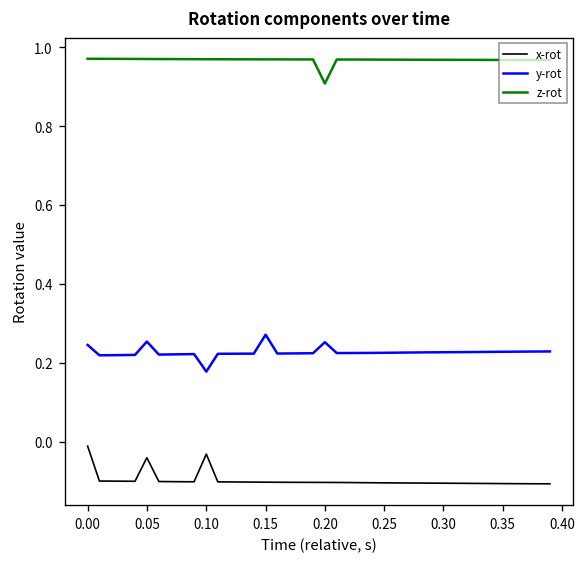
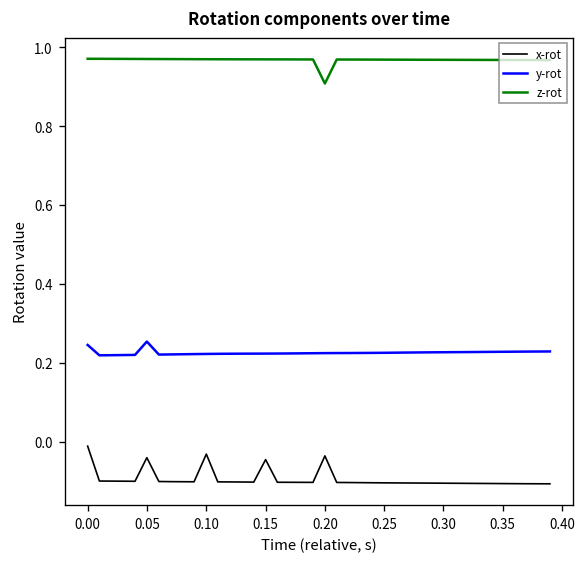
y-rot, 0.10: 0.18 -> 0.22
x-rot, 0.15: -0.10 -> -0.05
y-rot, 0.15: 0.27 -> 0.22
x-rot, 0.20: -0.10 -> -0.04
y-rot, 0.20: 0.25 -> 0.22
